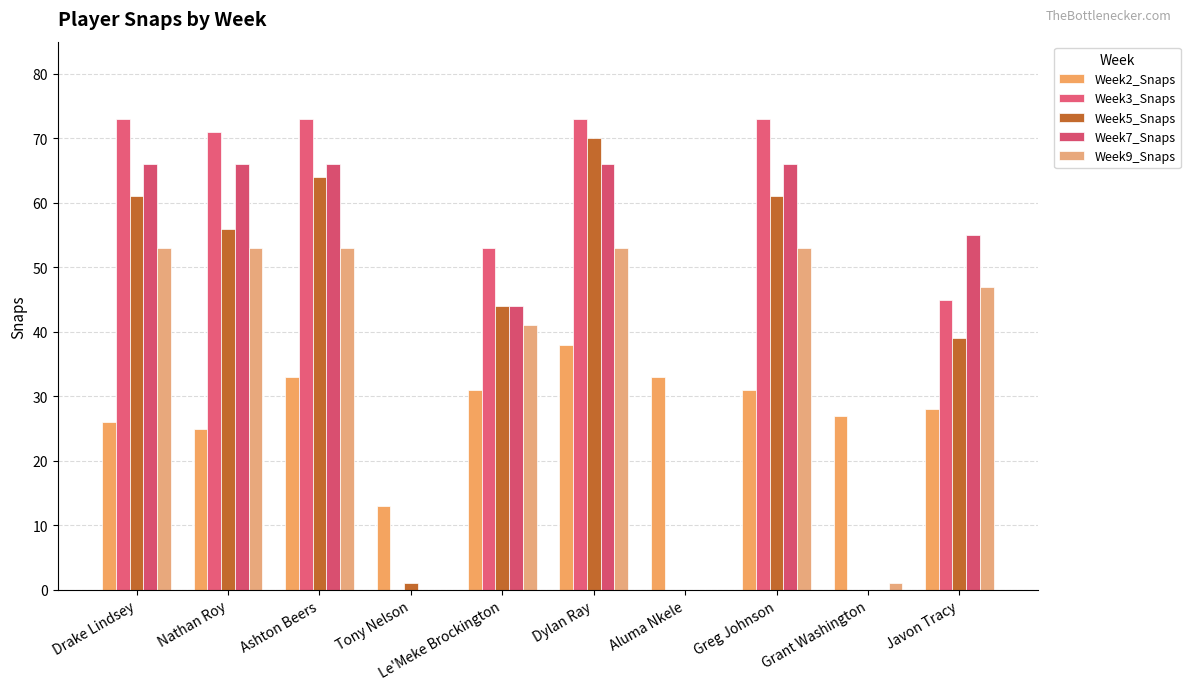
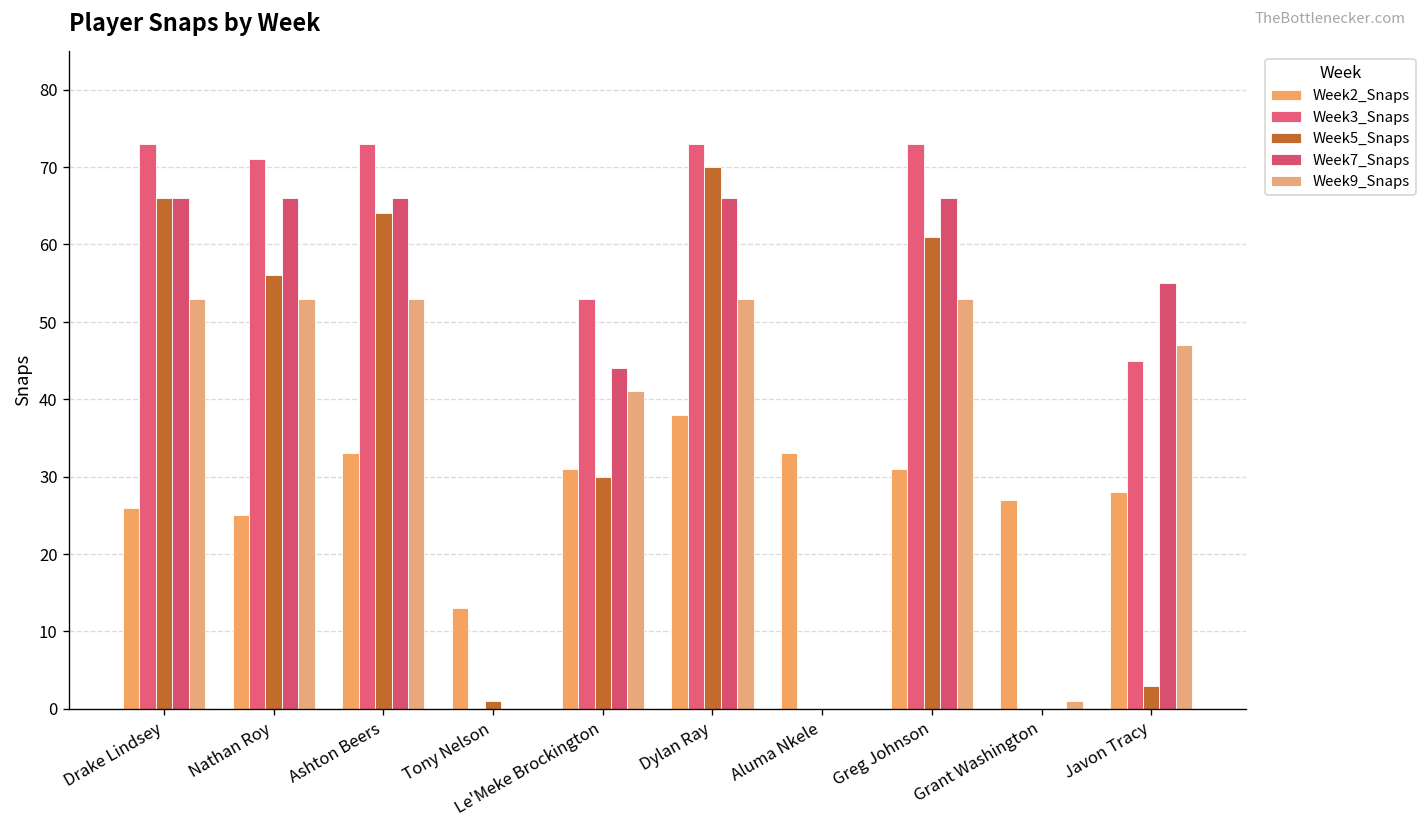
Week5_Snaps, Drake Lindsey: 61 -> 66
Week5_Snaps, Le'Meke Brockington: 44 -> 30
Week5_Snaps, Javon Tracy: 39 -> 3
